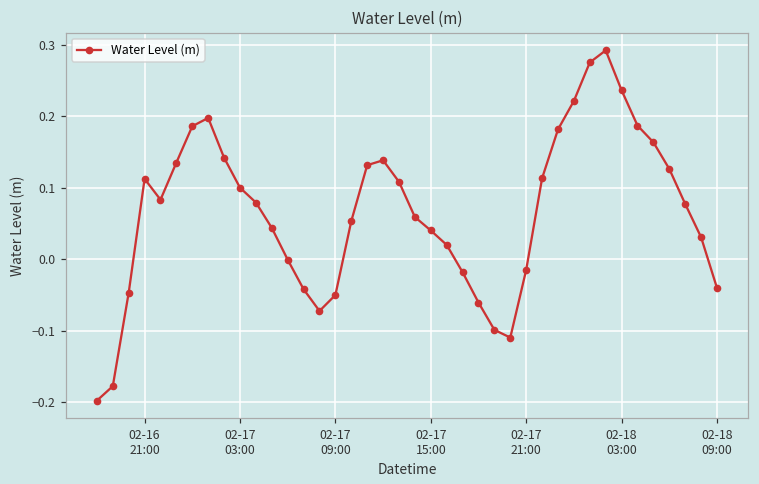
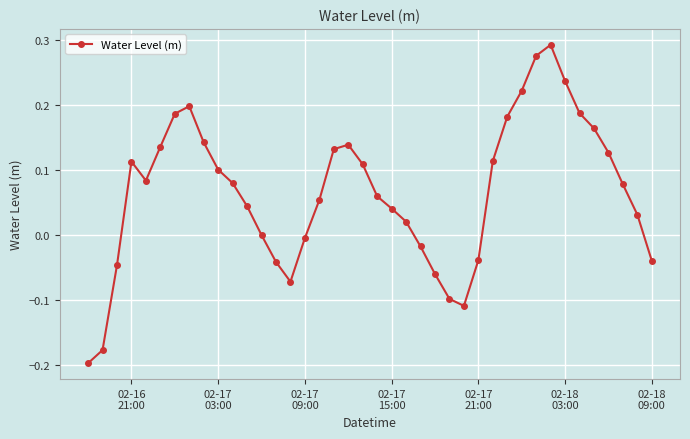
02-17 09:00: -0.05 -> 0.00
02-17 21:00: -0.01 -> -0.04
